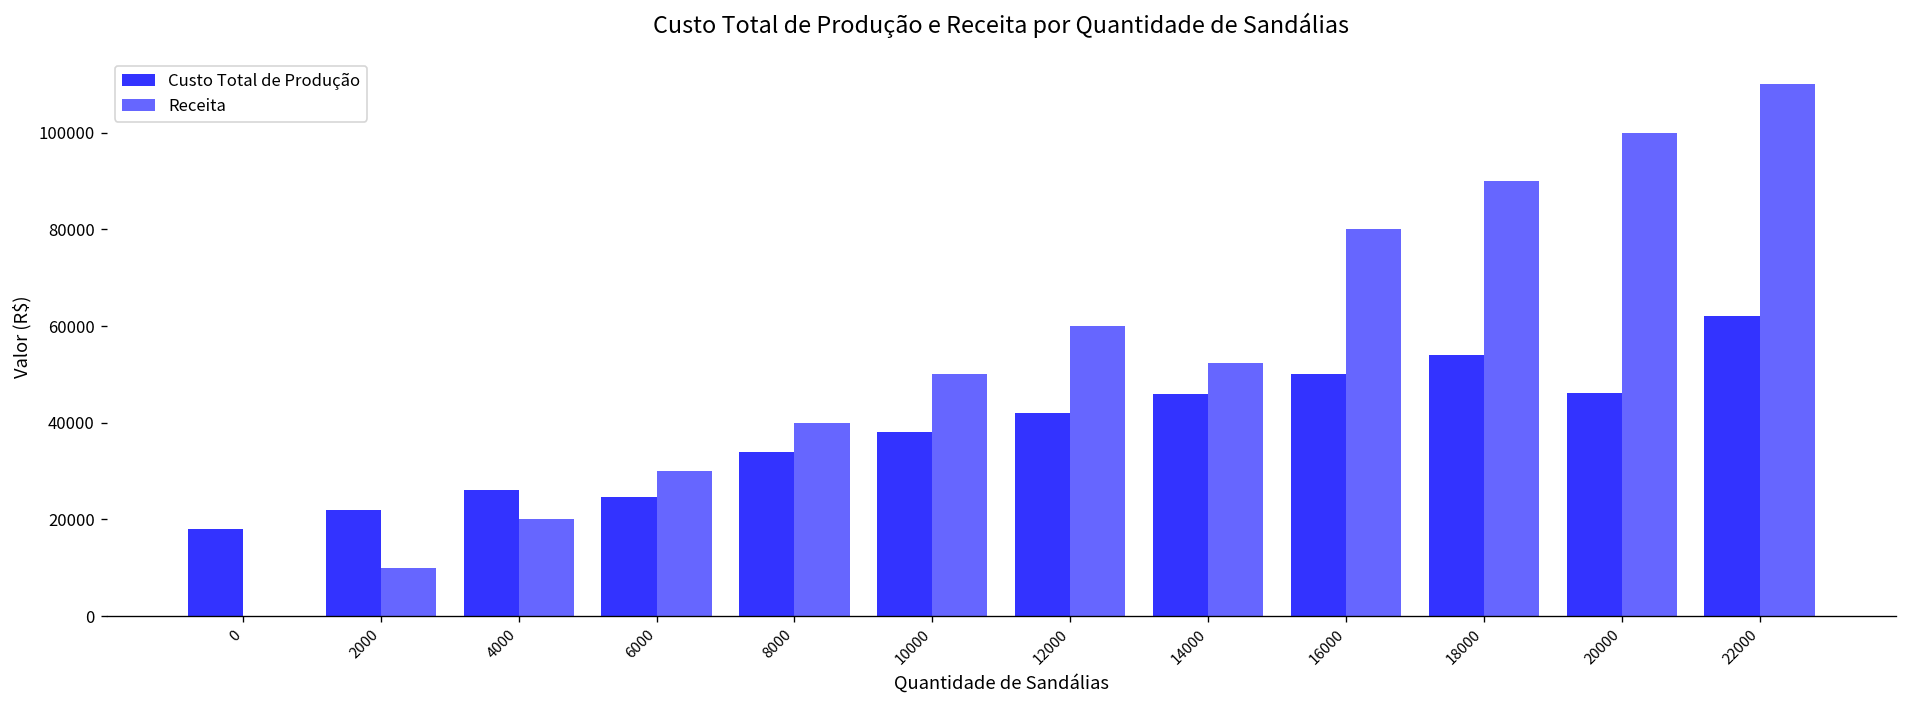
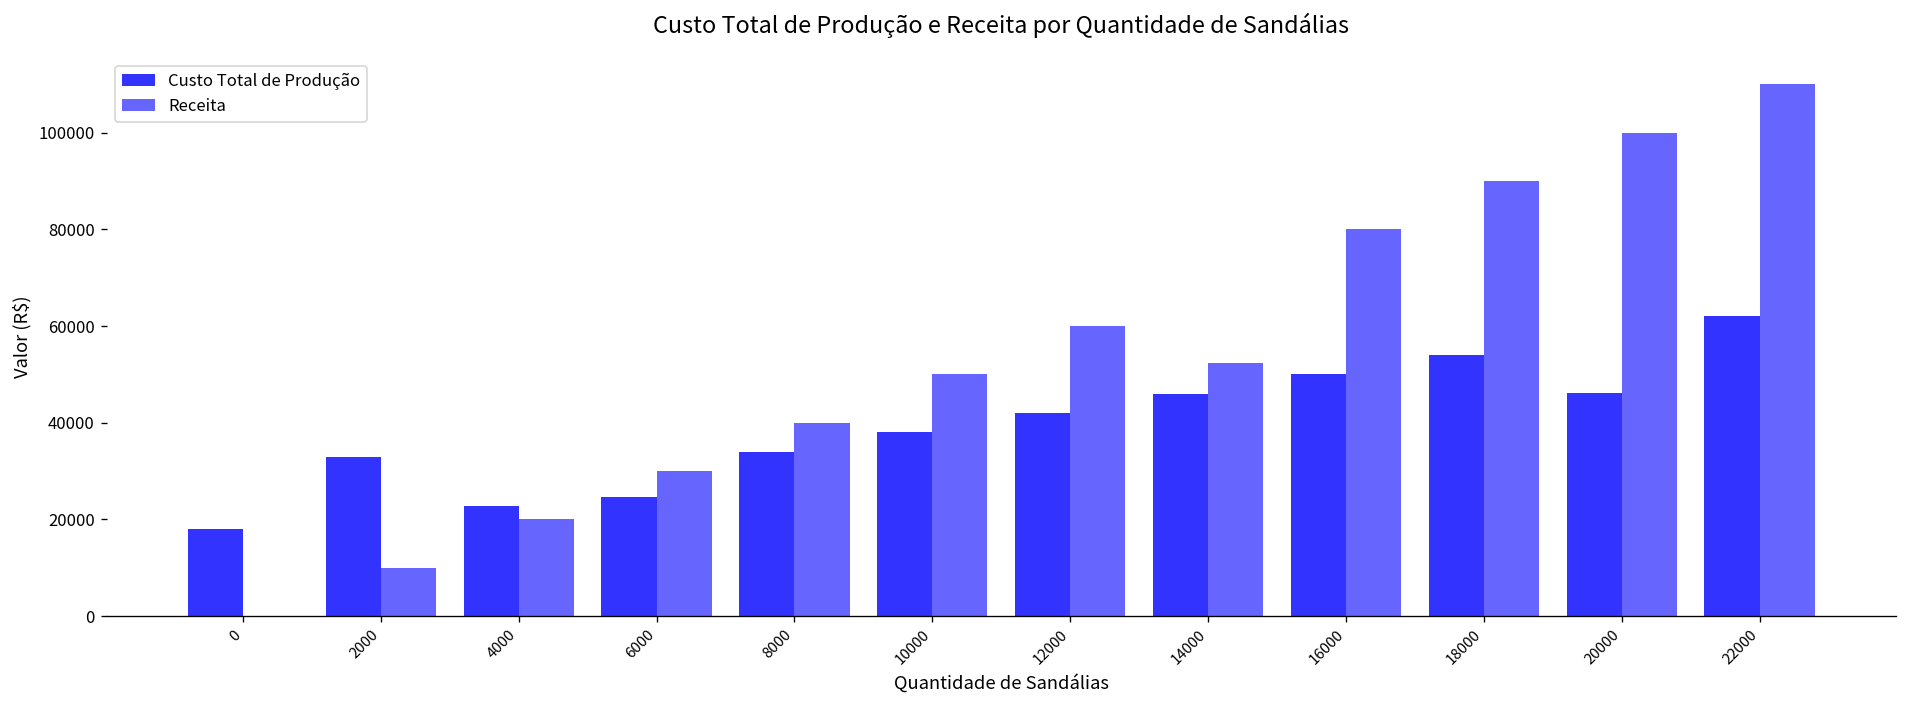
Custo Total de Produção, 2000: 22000 -> 33000
Custo Total de Produção, 4000: 26000 -> 23000
